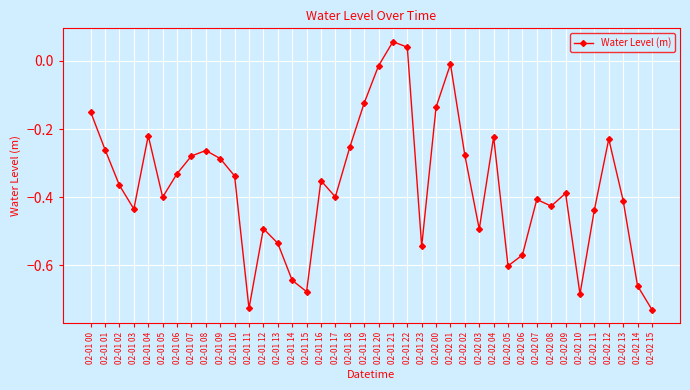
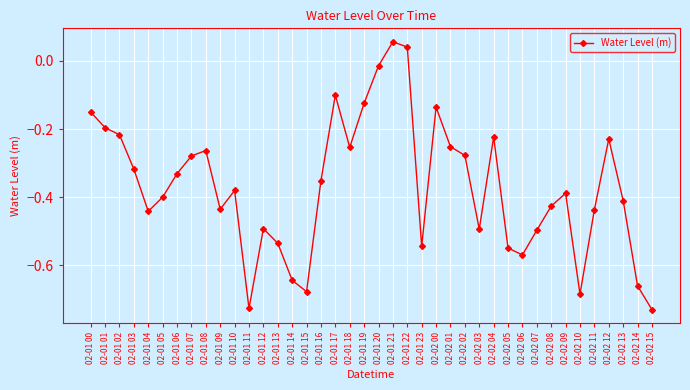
02-01 01: -0.26 -> -0.20
02-01 02: -0.37 -> -0.22
02-01 03: -0.43 -> -0.32
02-01 04: -0.22 -> -0.44
02-01 09: -0.29 -> -0.44
02-01 10: -0.34 -> -0.38
02-01 17: -0.40 -> -0.10
02-02 01: -0.01 -> -0.25
02-02 05: -0.60 -> -0.55
02-02 07: -0.41 -> -0.50
